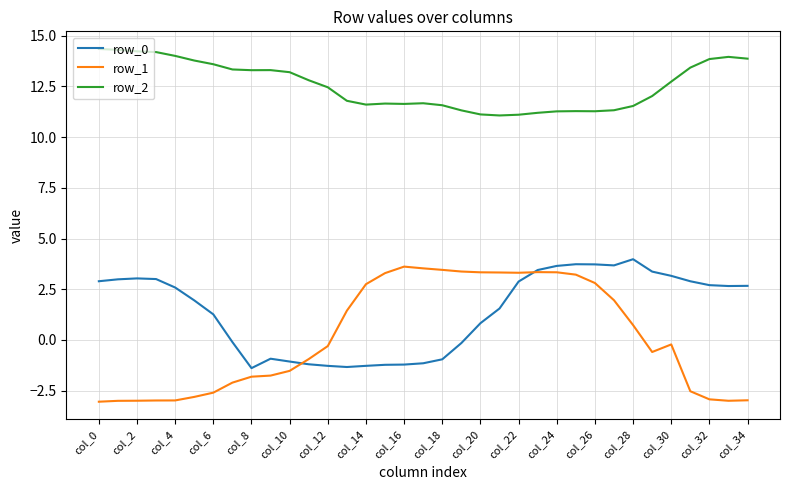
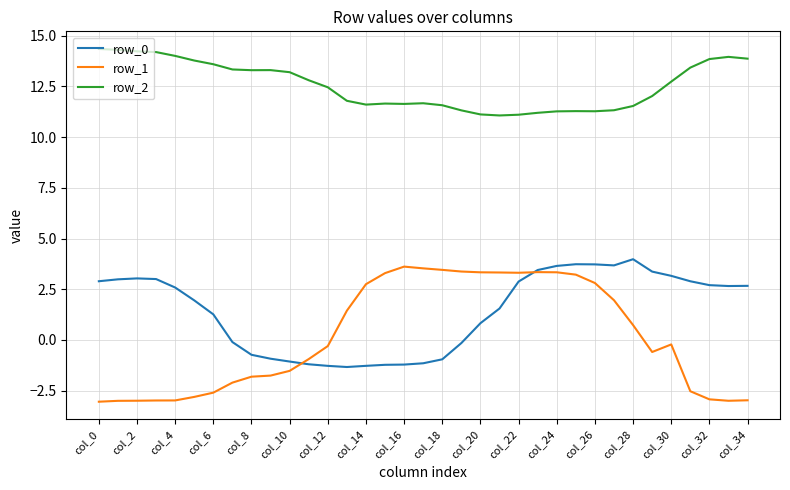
row_0, col_8: -1.4 -> -0.7
